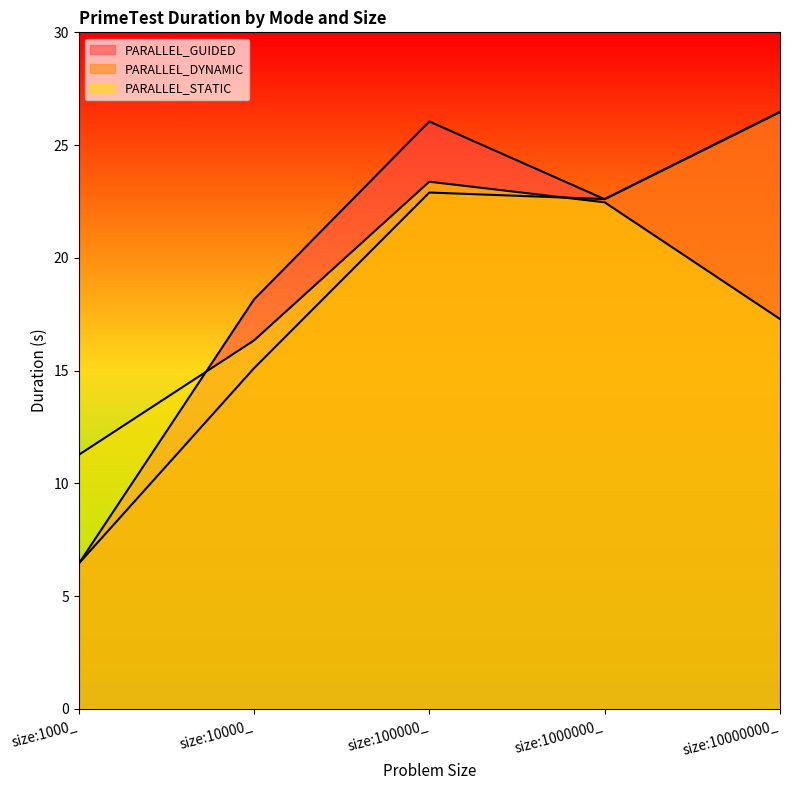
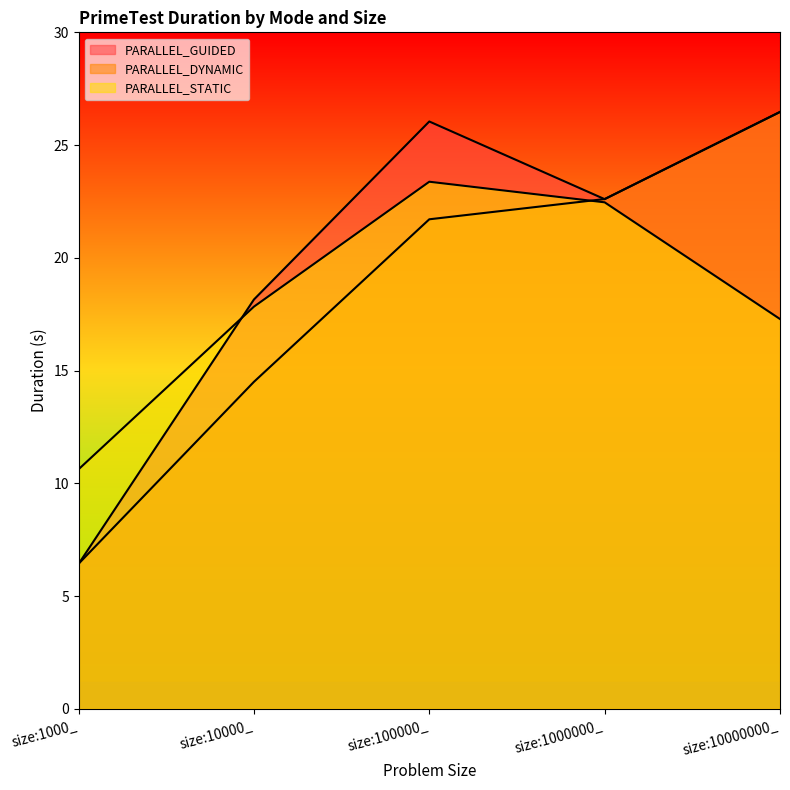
PARALLEL_STATIC, size:1000_: 11.3 -> 10.6
PARALLEL_DYNAMIC, size:10000_: 15.1 -> 14.5
PARALLEL_STATIC, size:10000_: 16.3 -> 17.8
PARALLEL_DYNAMIC, size:100000_: 22.9 -> 21.7
